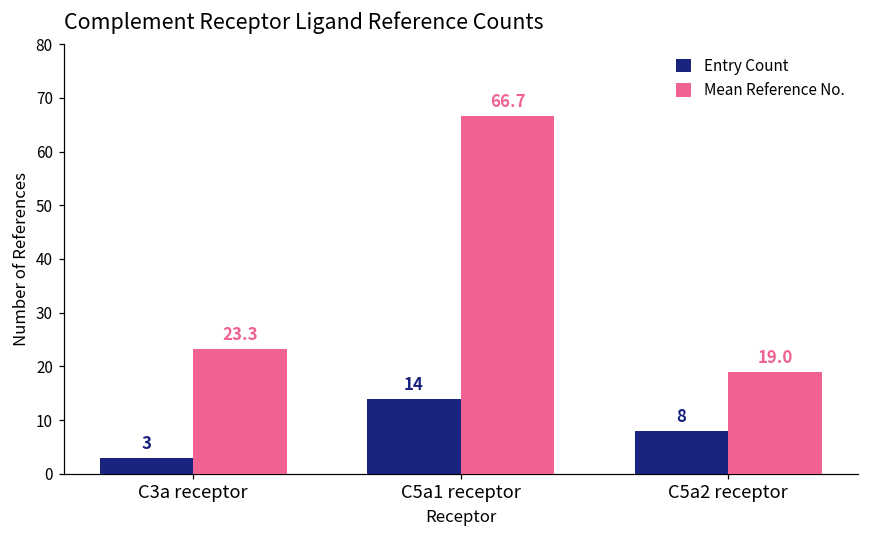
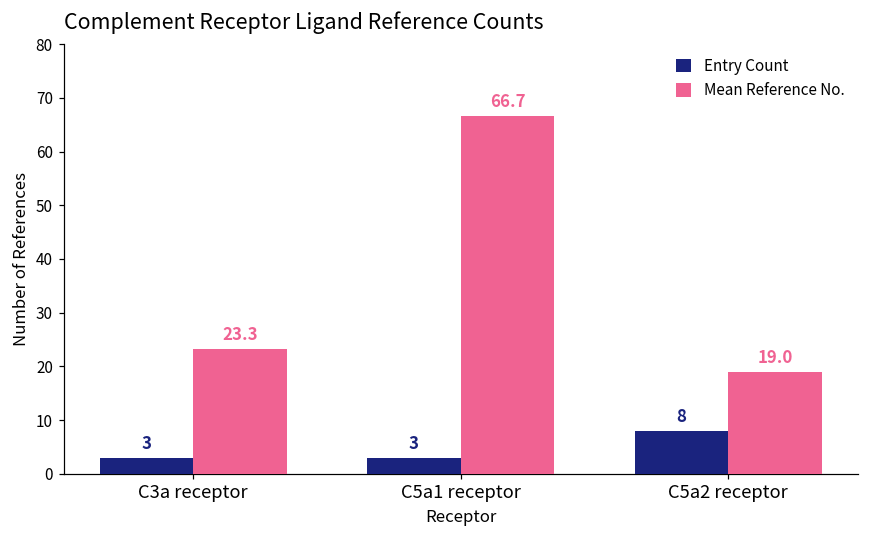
Entry Count, C5a1 receptor: 14 -> 3
